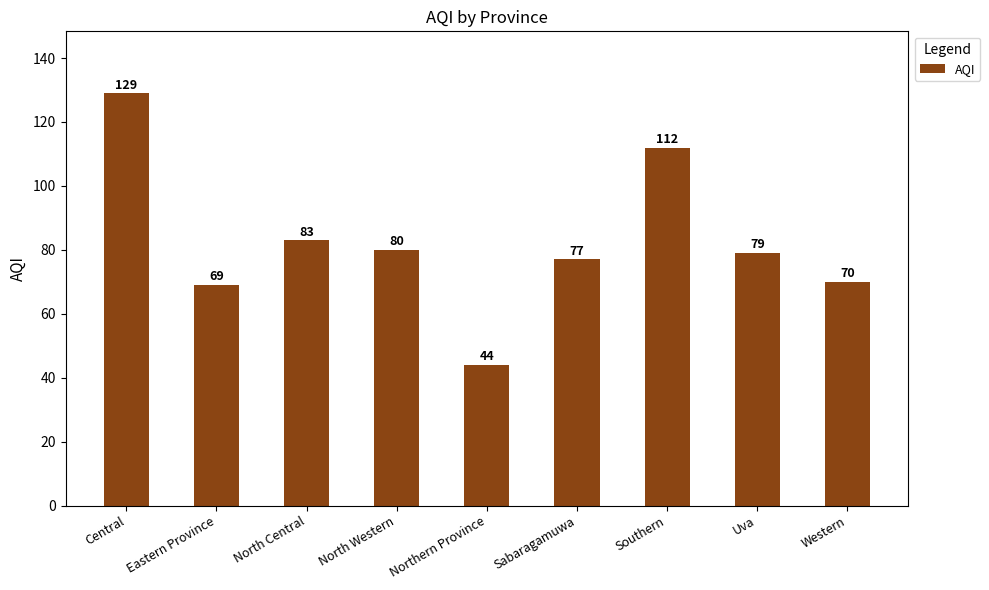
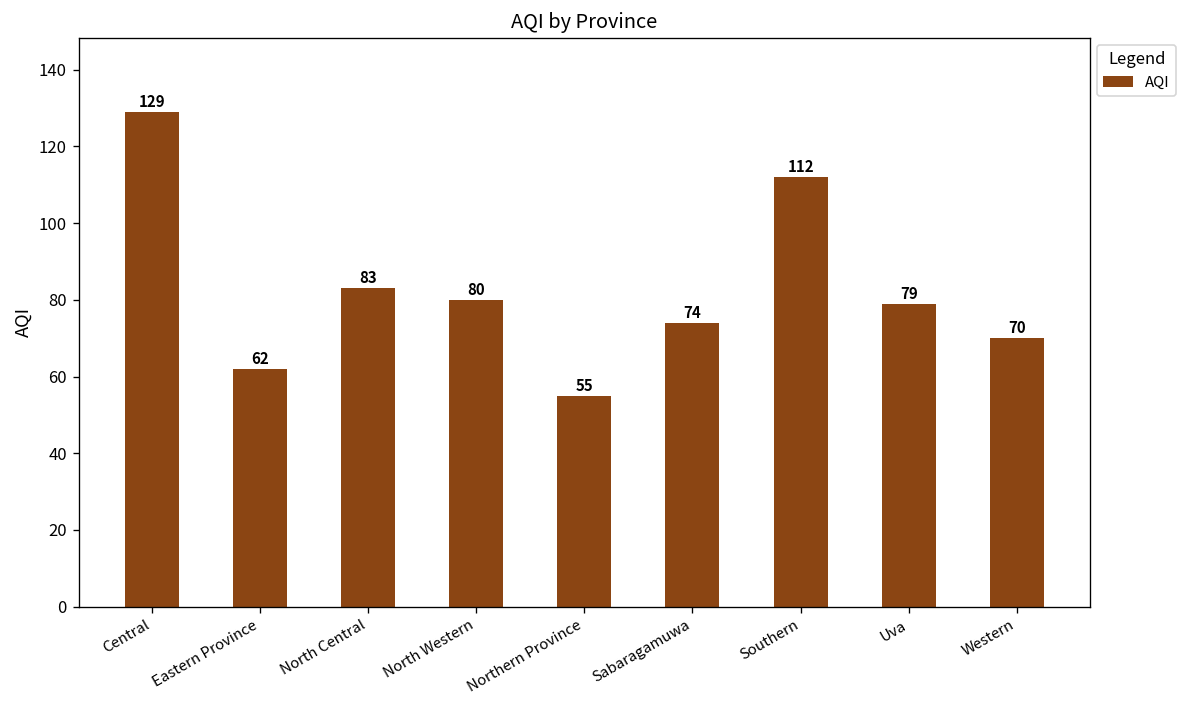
Eastern Province: 69 -> 62
Northern Province: 44 -> 55
Sabaragamuwa: 77 -> 74
